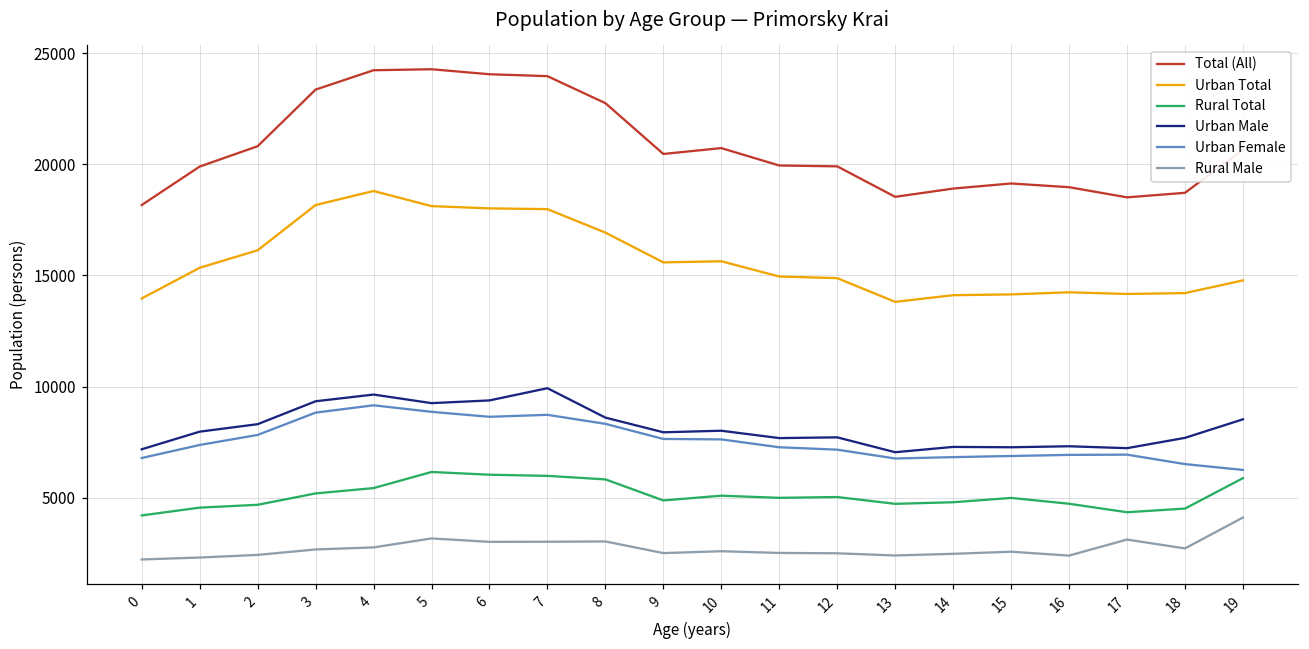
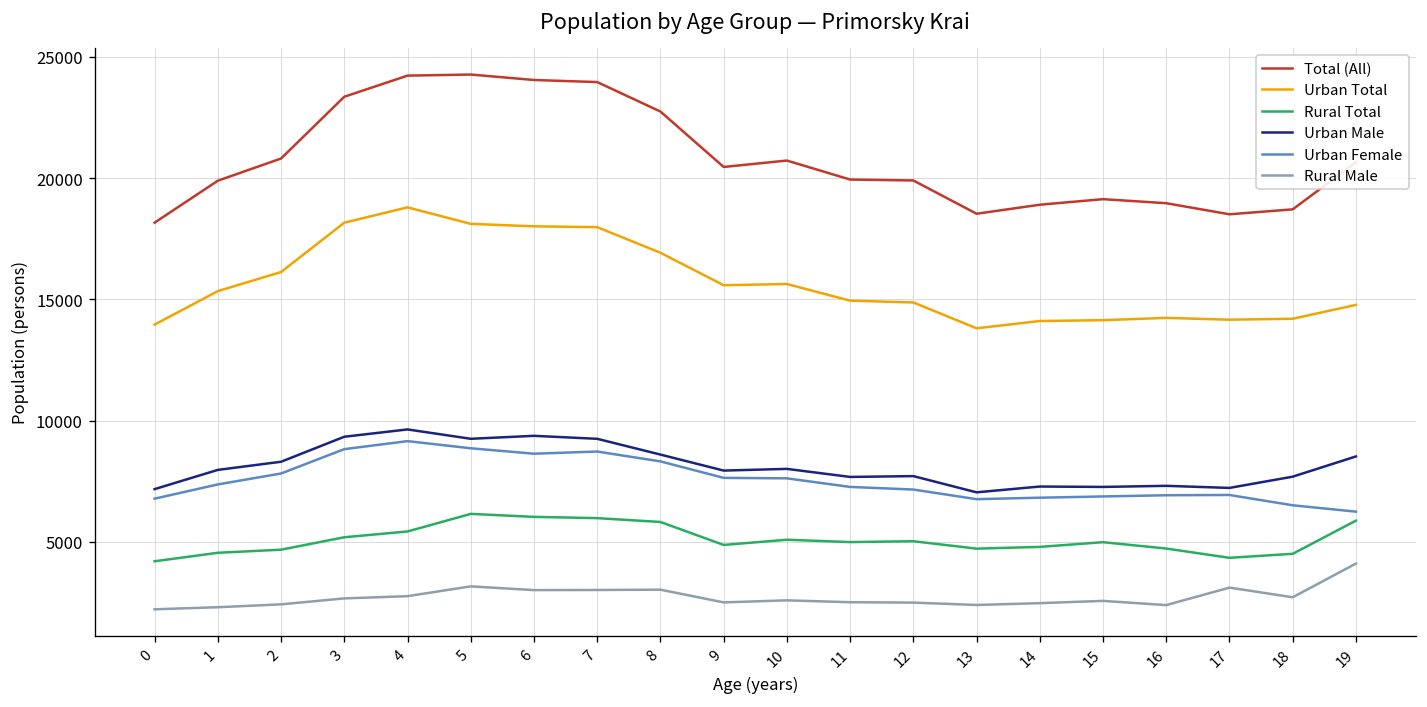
Urban Male, 7: 9900 -> 9300
